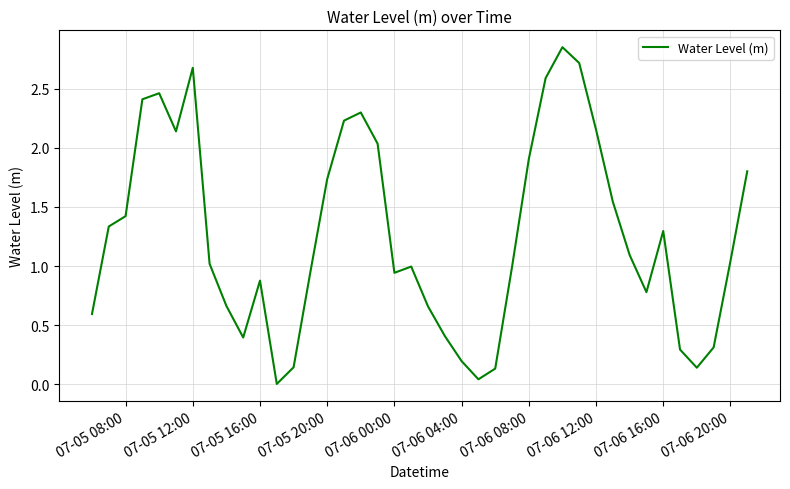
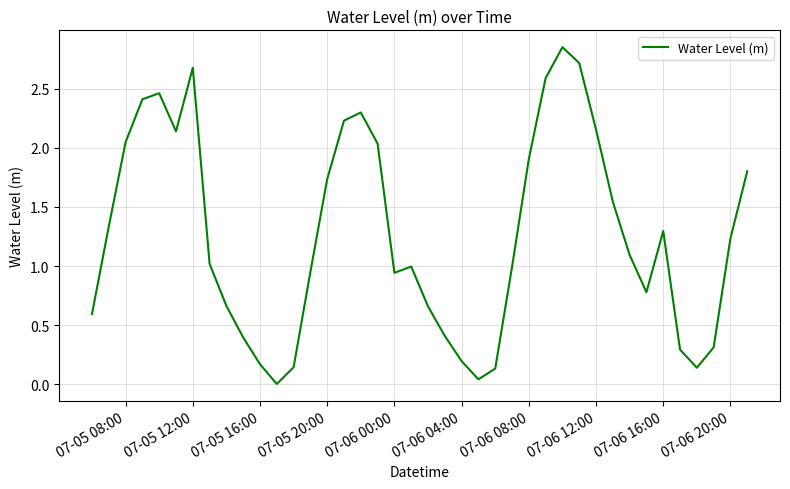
07-05 08:00: 1.42 -> 2.05
07-05 16:00: 0.88 -> 0.17
07-06 20:00: 1.04 -> 1.23
